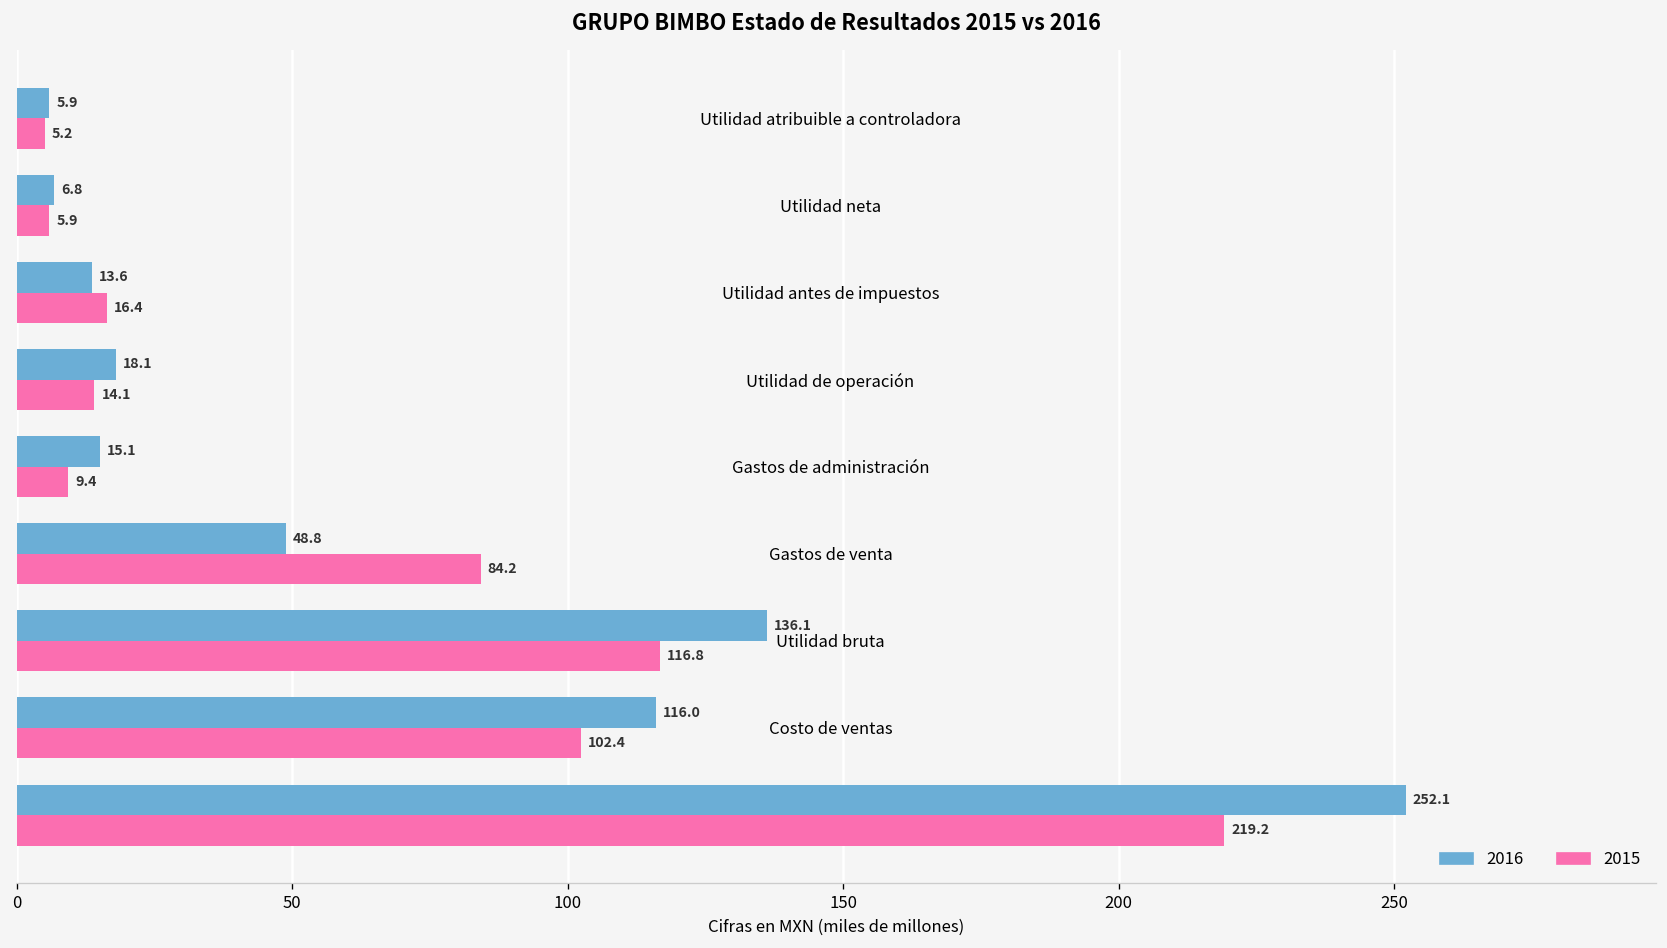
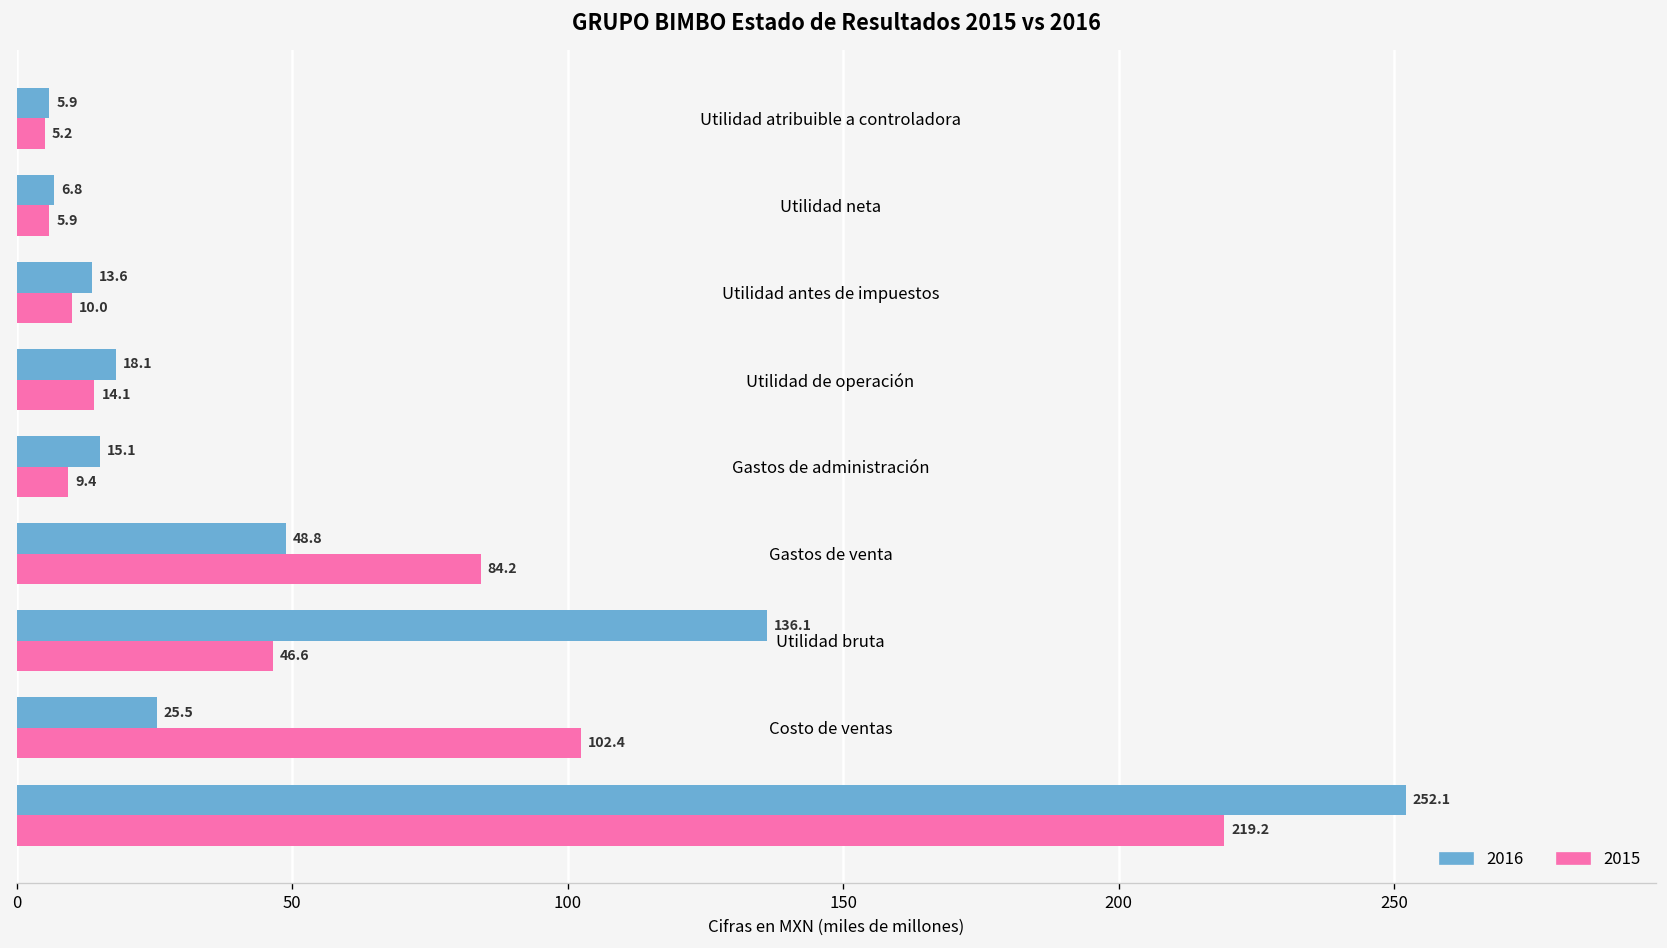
2015, Utilidad antes de impuestos: 16.4 -> 10.0
2015, Utilidad bruta: 116.8 -> 46.6
2016, Costo de ventas: 116.0 -> 25.5
